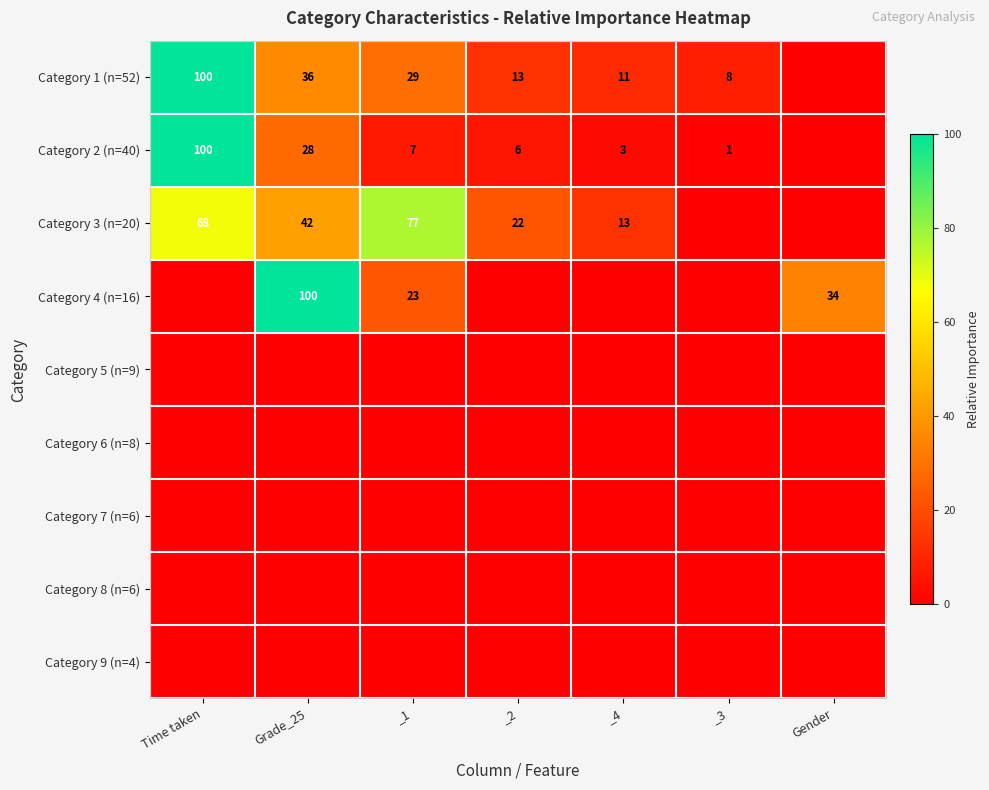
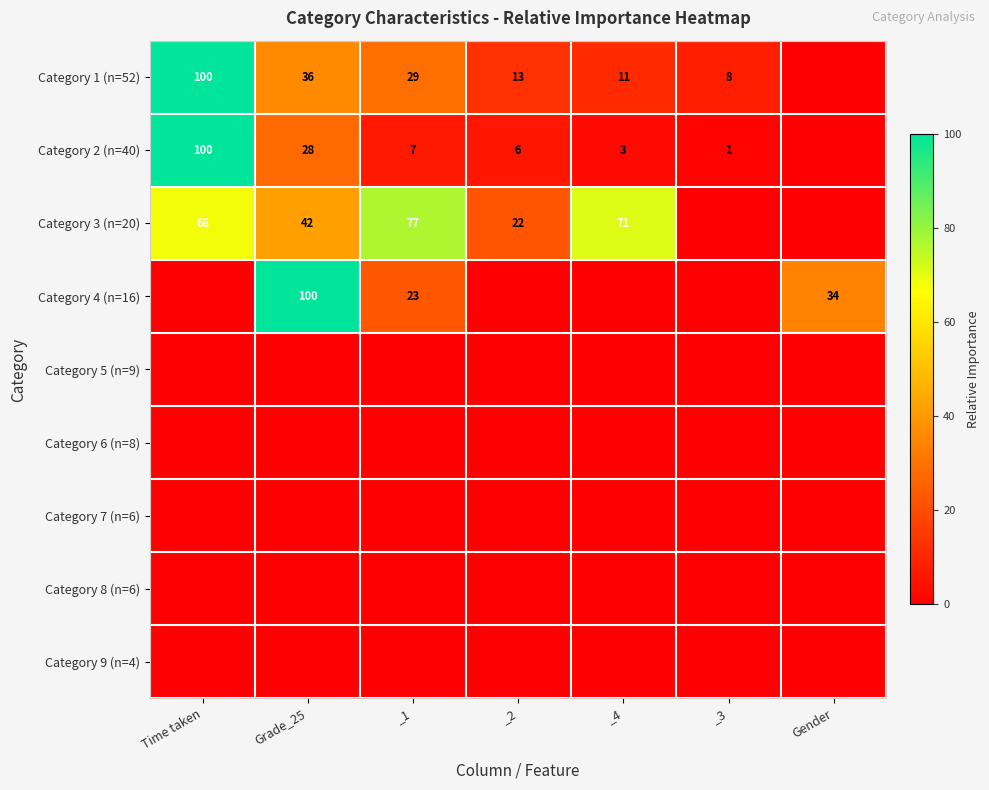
Category 3 (n=20), _4: 13 -> 71
